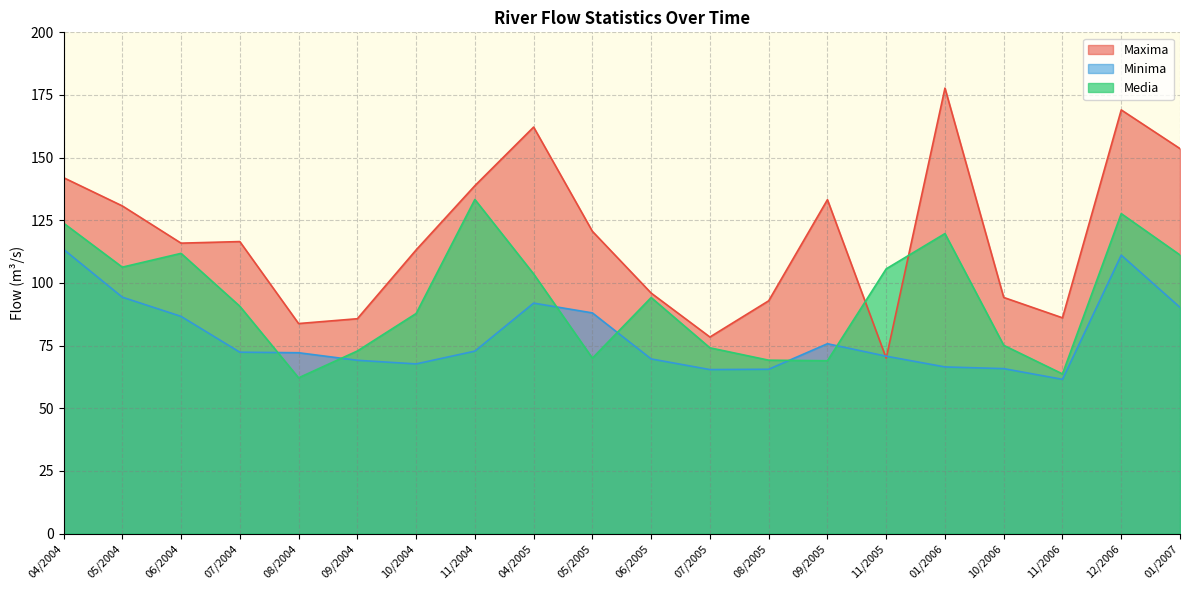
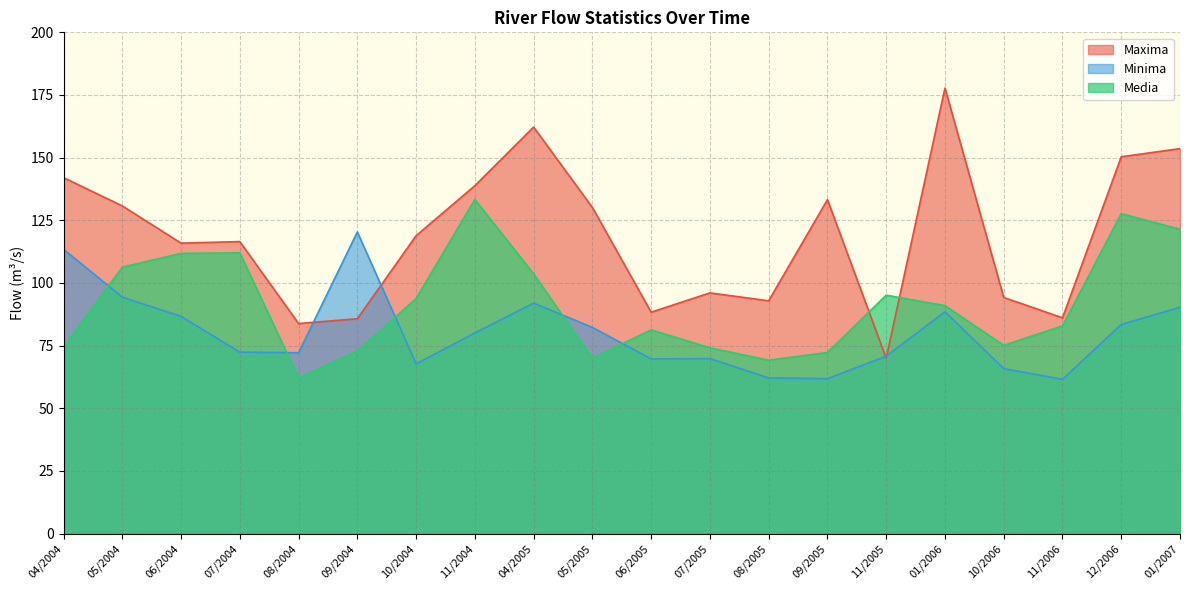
Media, 04/2004: 124 -> 74
Media, 07/2004: 91 -> 112
Minima, 09/2004: 69 -> 120
Maxima, 10/2004: 113 -> 119
Media, 10/2004: 88 -> 94
Minima, 11/2004: 73 -> 80
Maxima, 05/2005: 121 -> 130
Minima, 05/2005: 88 -> 82
Maxima, 06/2005: 96 -> 88
Media, 06/2005: 94 -> 81
Maxima, 07/2005: 78 -> 96
Minima, 07/2005: 65 -> 70
Minima, 08/2005: 66 -> 62
Minima, 09/2005: 76 -> 62
Media, 09/2005: 69 -> 72
Media, 11/2005: 106 -> 95
Minima, 01/2006: 66 -> 88
Media, 01/2006: 120 -> 91
Media, 11/2006: 64 -> 83
Maxima, 12/2006: 169 -> 150
Minima, 12/2006: 111 -> 83
Media, 01/2007: 111 -> 121
